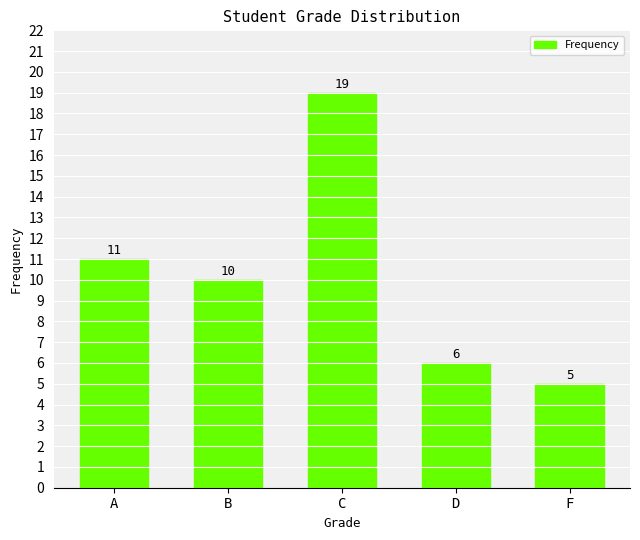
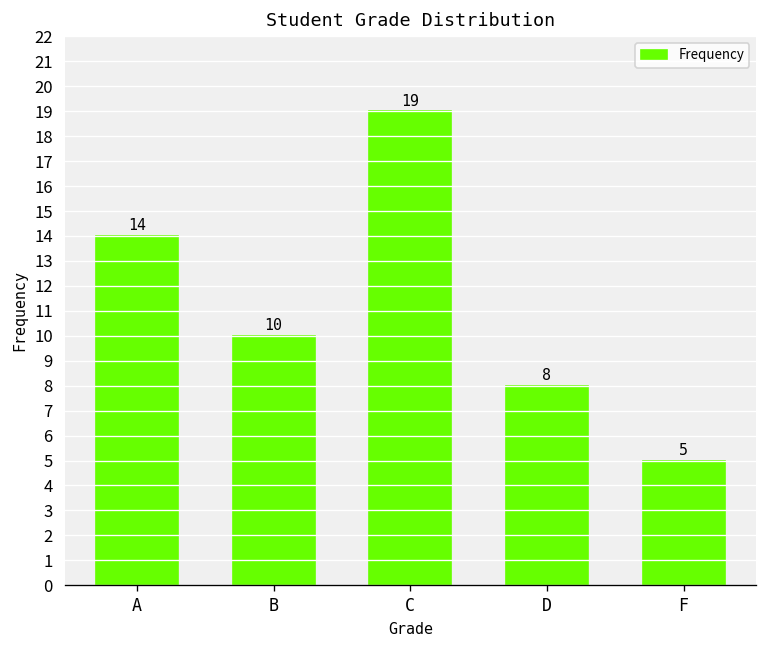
A: 11 -> 14
D: 6 -> 8
